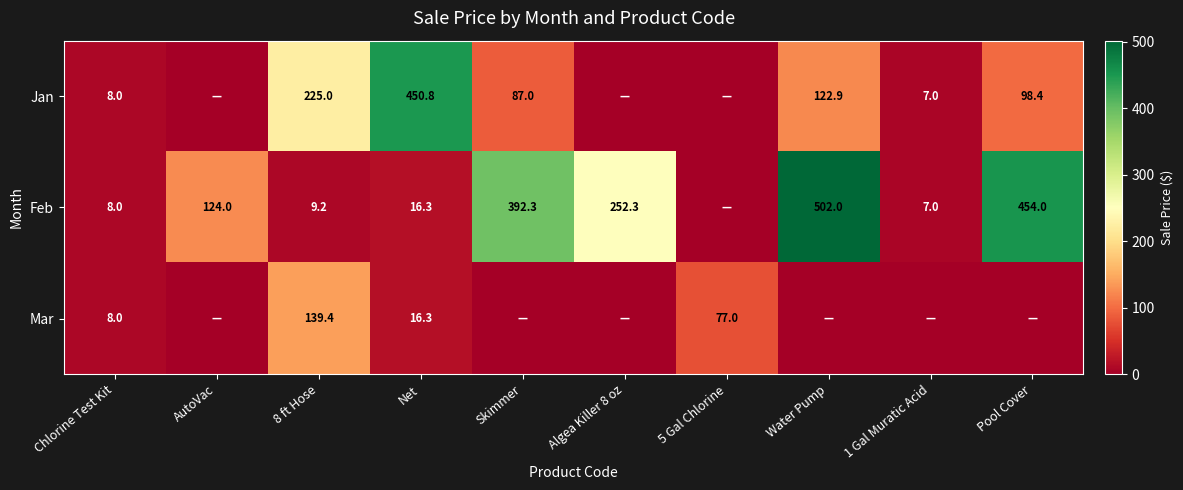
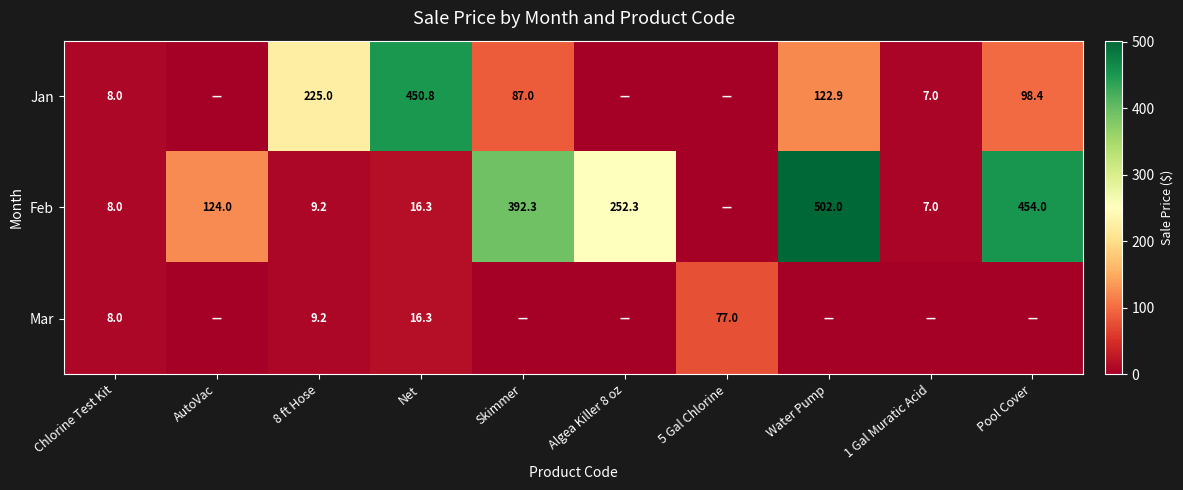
Mar, 8 ft Hose: 139.4 -> 9.2
